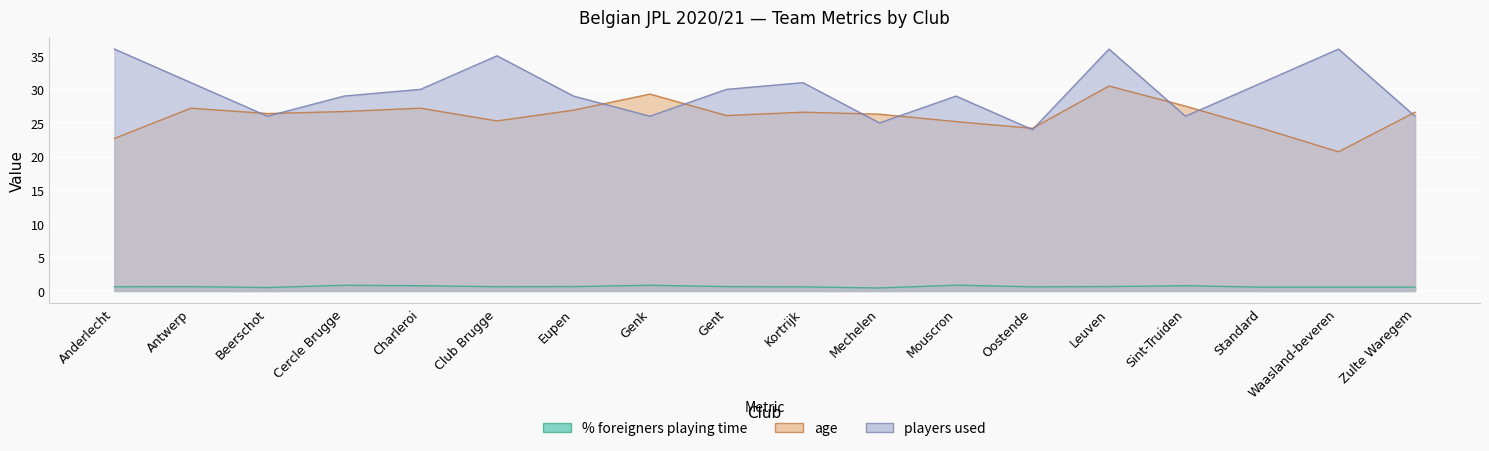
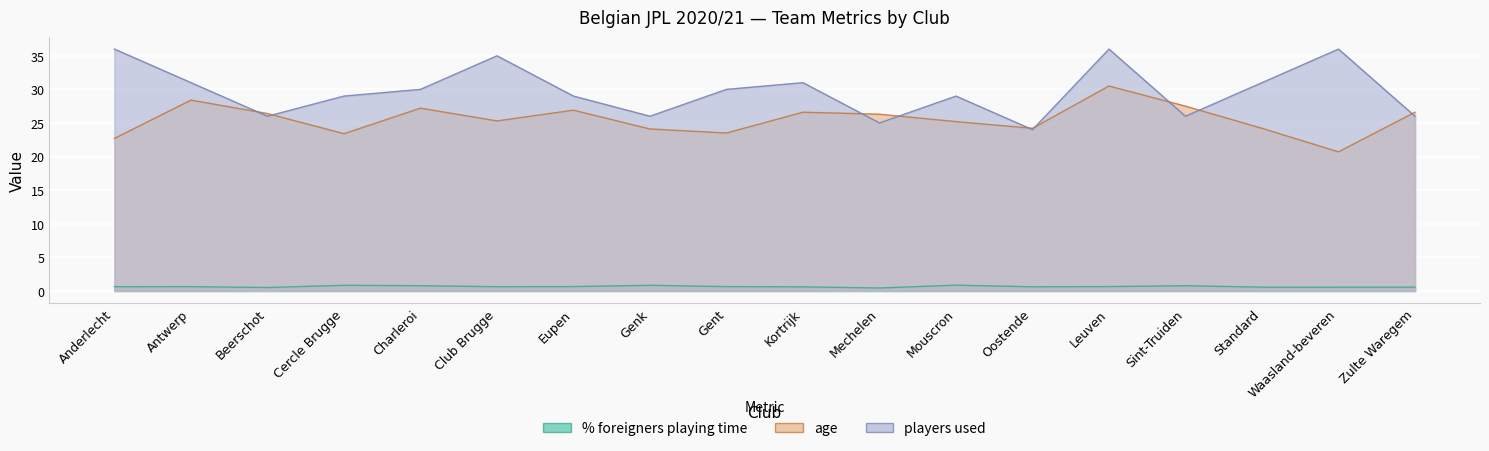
age, Antwerp: 27 -> 28
age, Cercle Brugge: 27 -> 23
age, Genk: 29 -> 24
age, Gent: 26 -> 24
